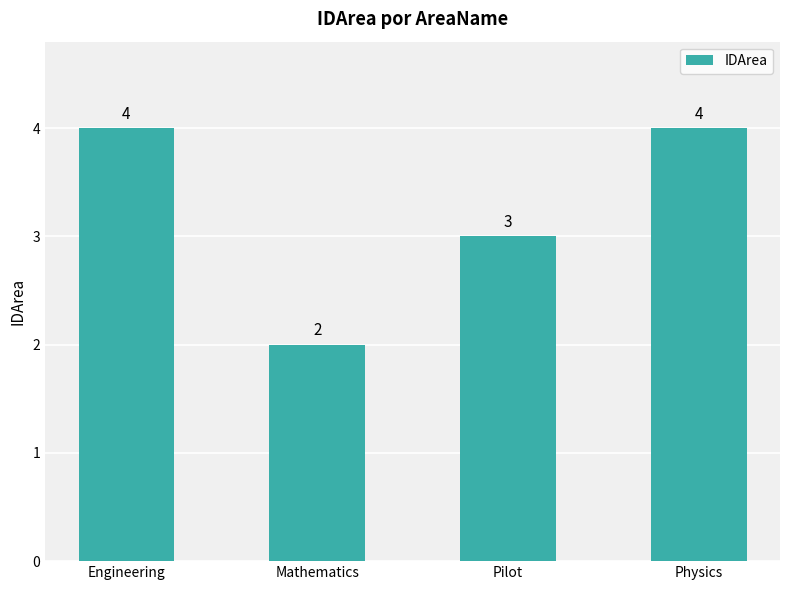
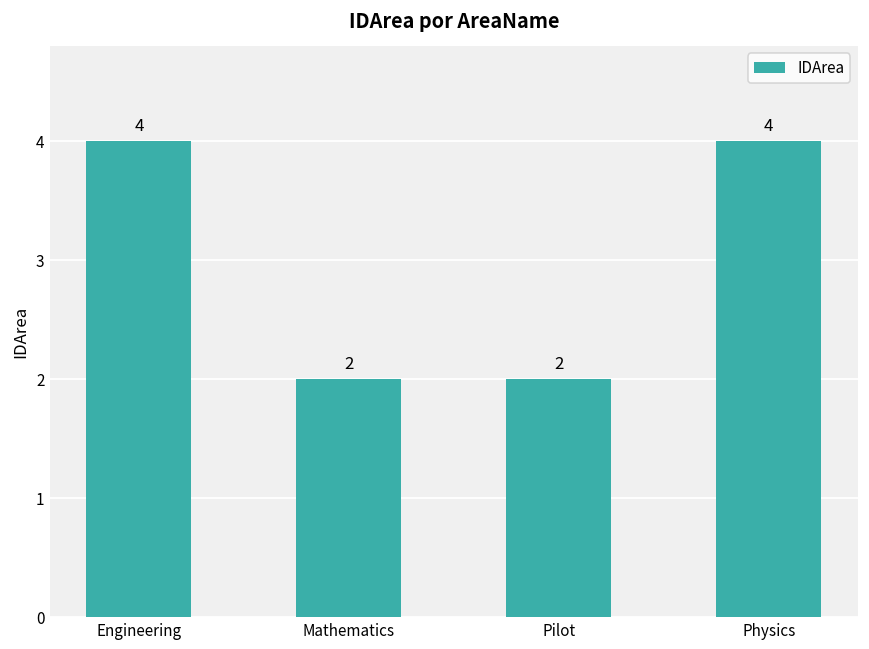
Pilot: 3 -> 2
